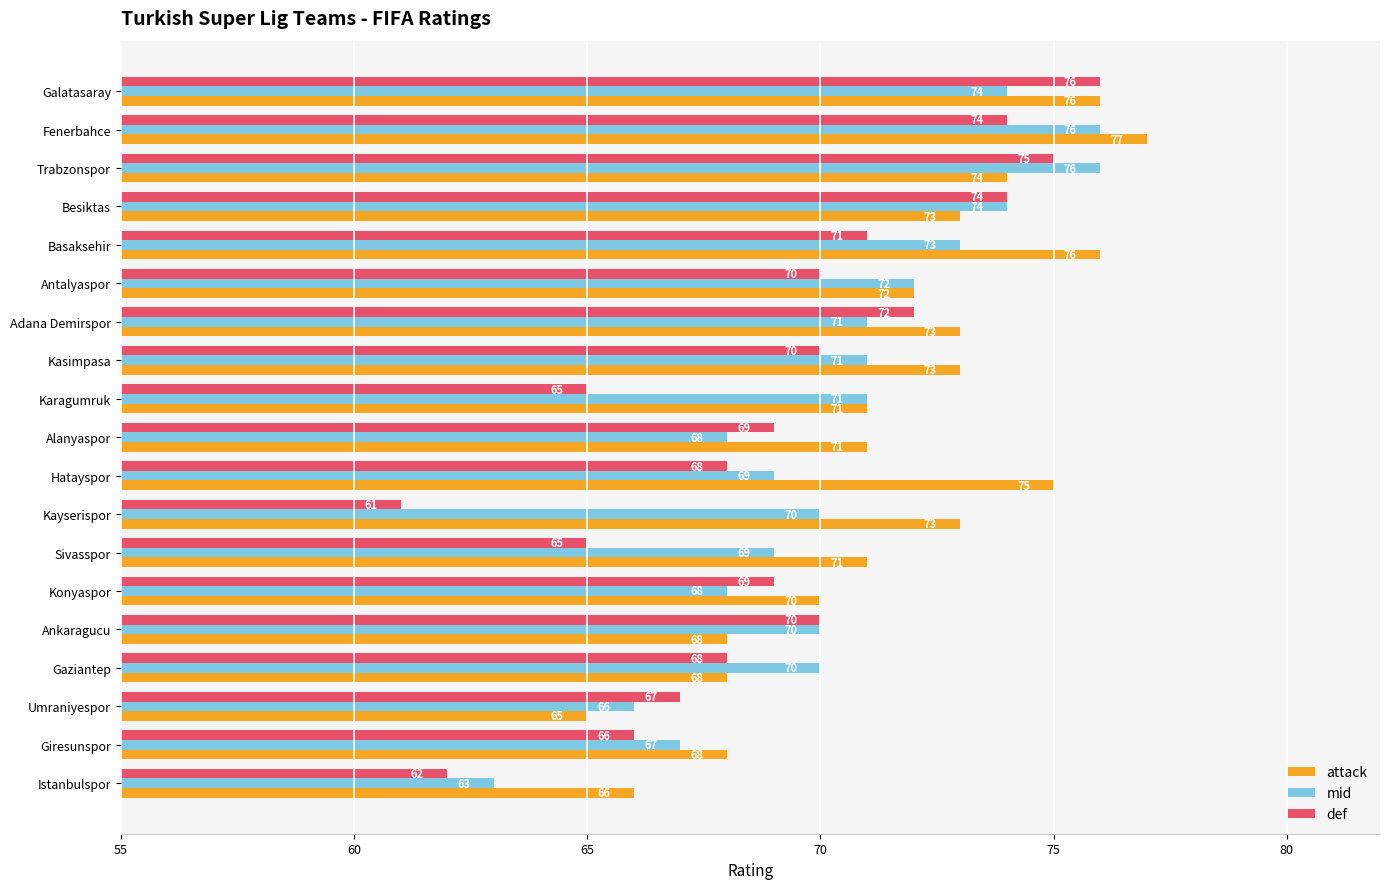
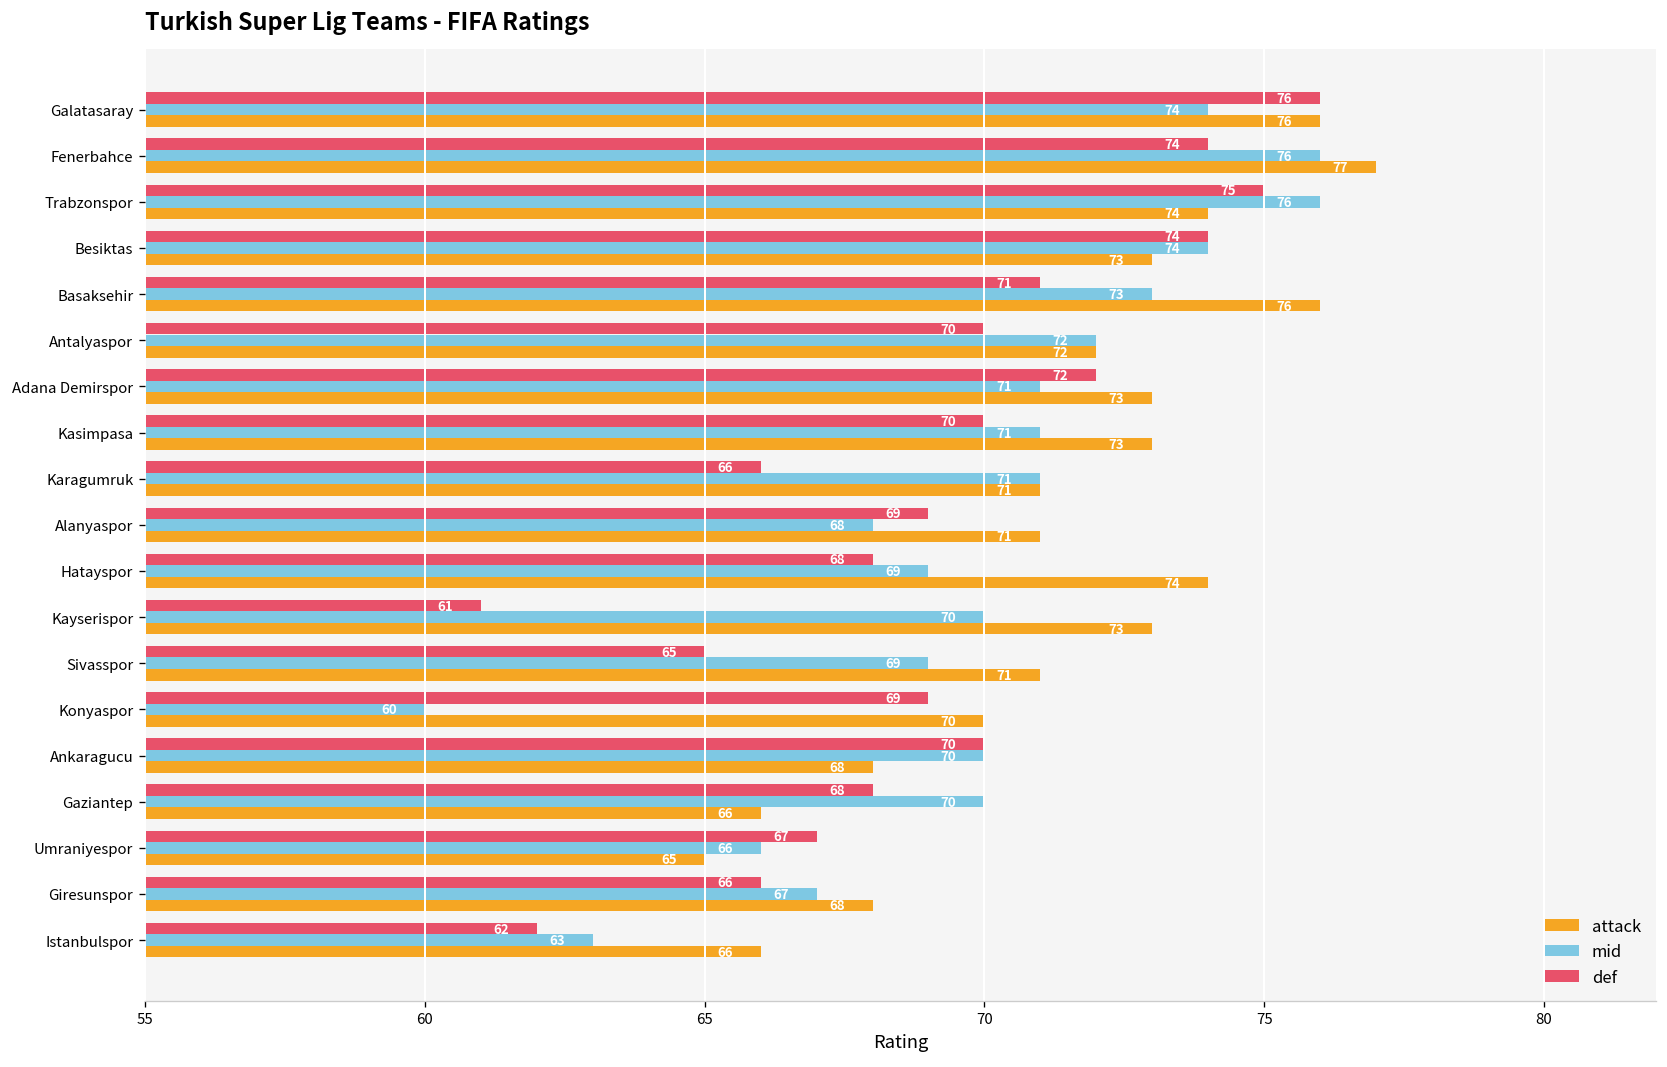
def, Karagumruk: 65 -> 66
attack, Hatayspor: 75 -> 74
mid, Konyaspor: 68 -> 60
attack, Gaziantep: 68 -> 66
